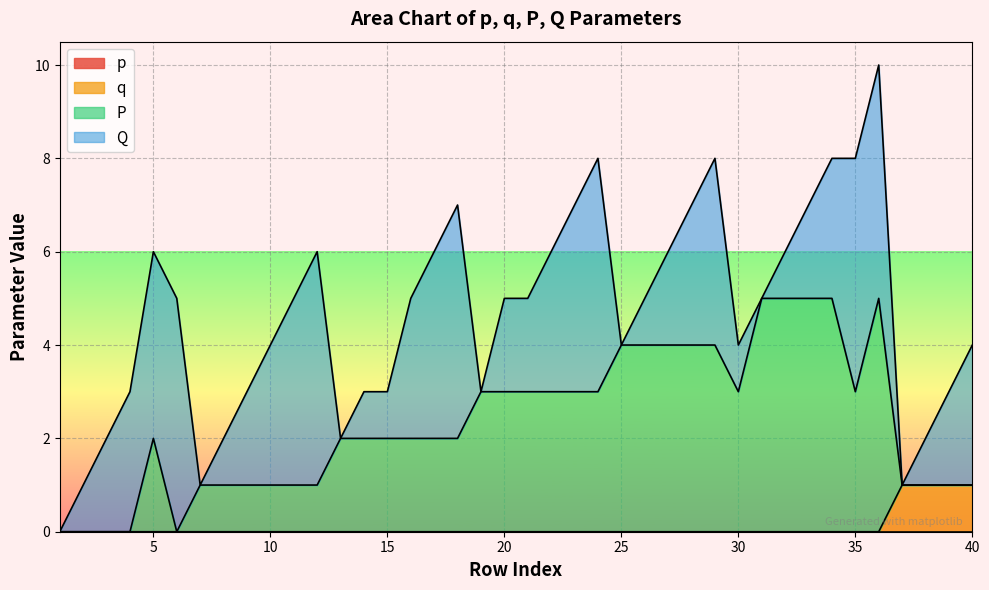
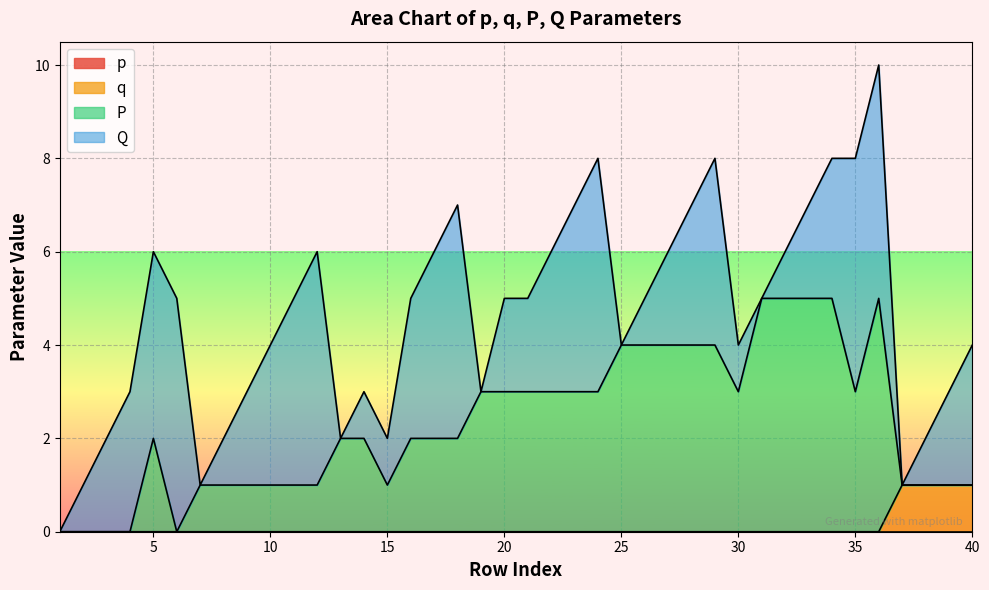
P, 15: 2 -> 1
